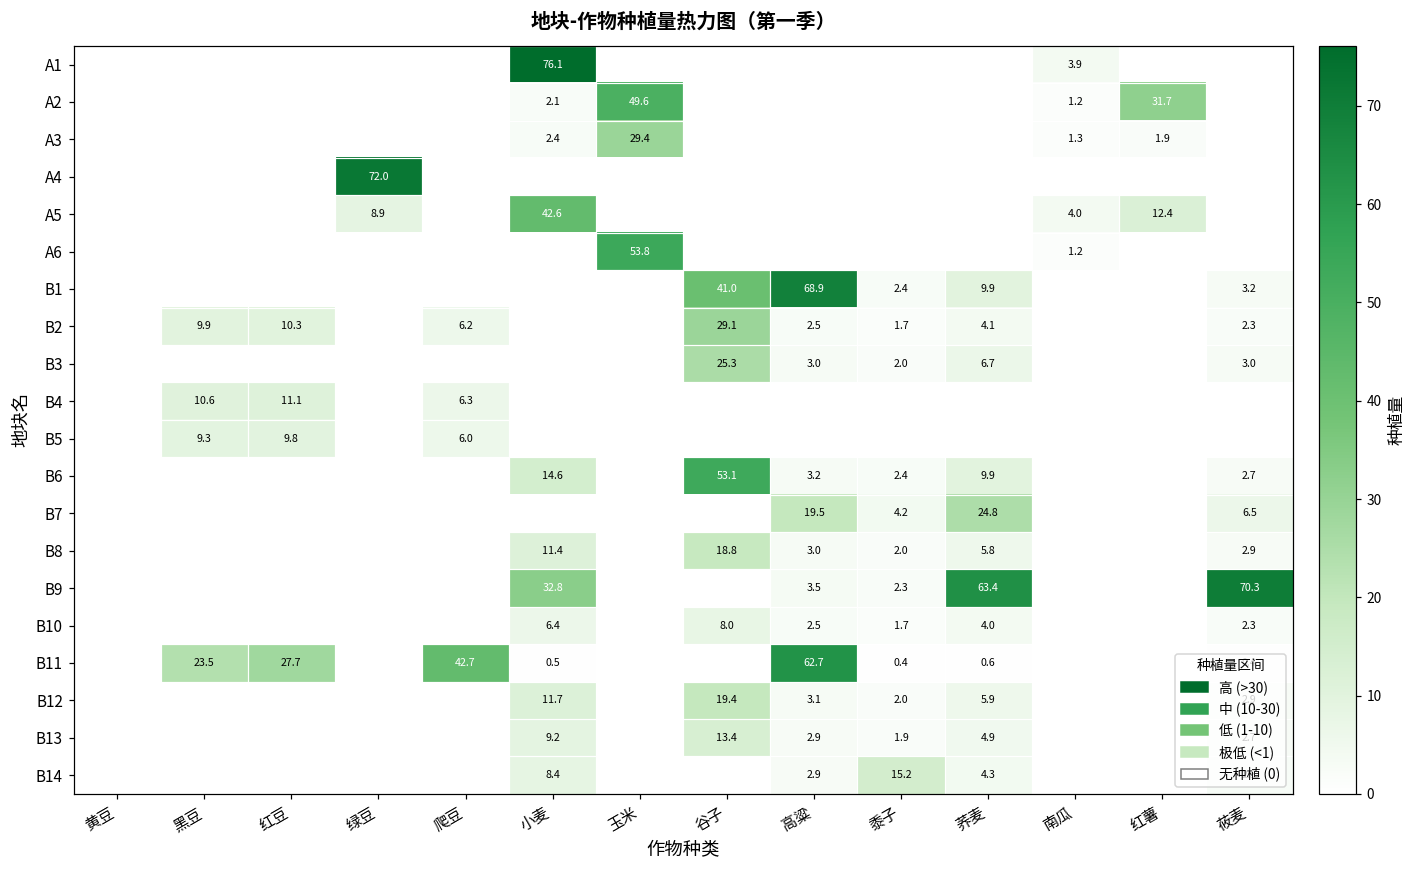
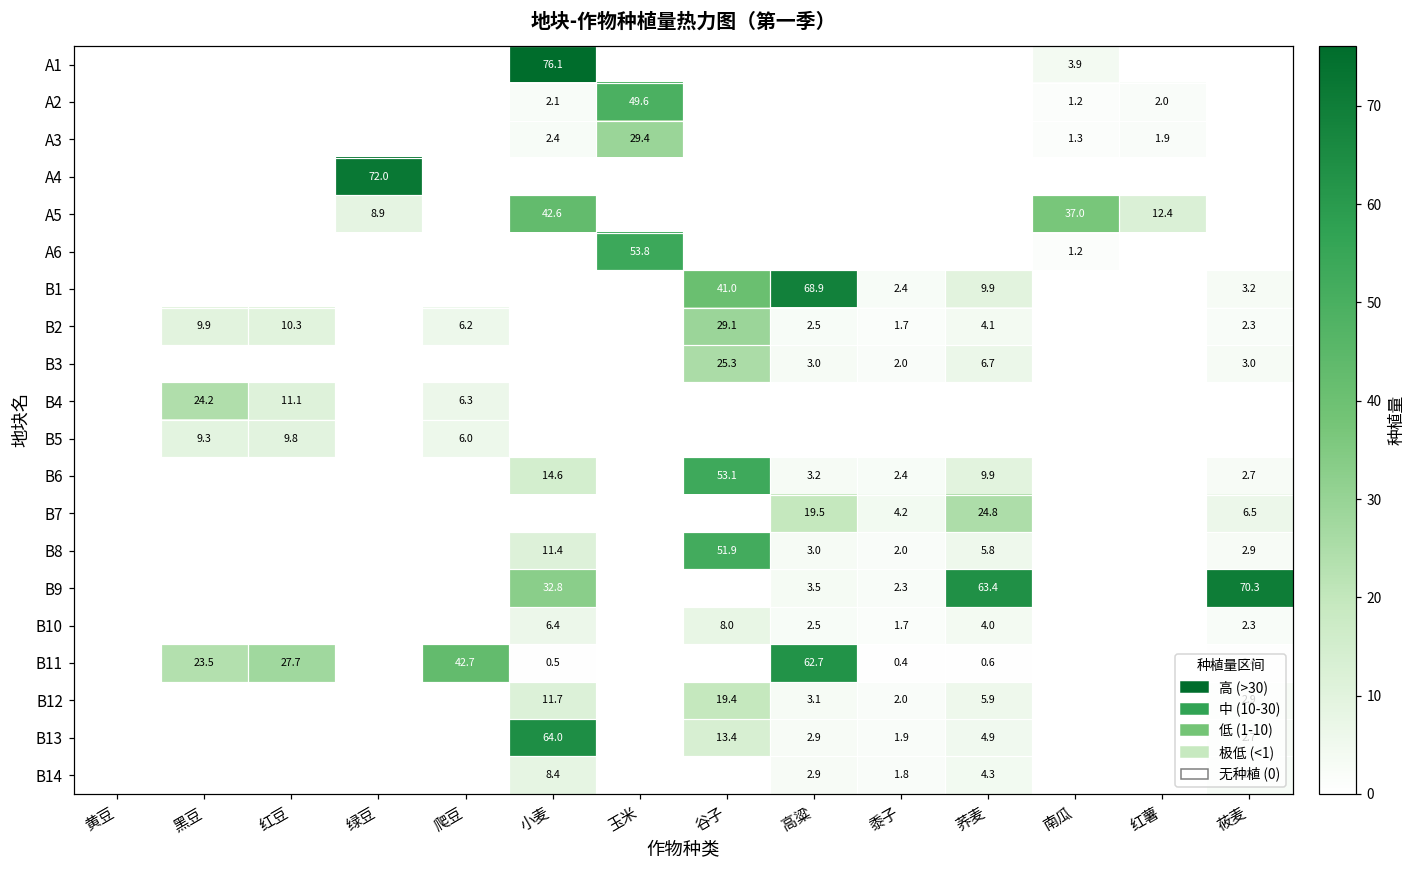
A2, 红薯: 31.7 -> 2.0
A5, 南瓜: 4.0 -> 37.0
B4, 黑豆: 10.6 -> 24.2
B8, 谷子: 18.8 -> 51.9
B13, 小麦: 9.2 -> 64.0
B14, 黍子: 15.2 -> 1.8
